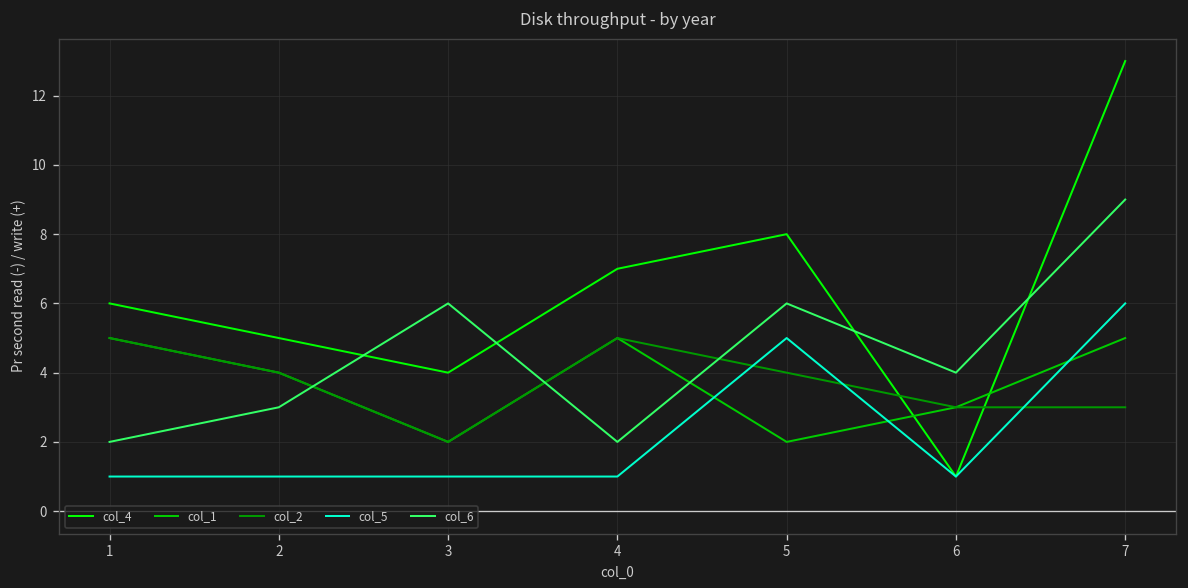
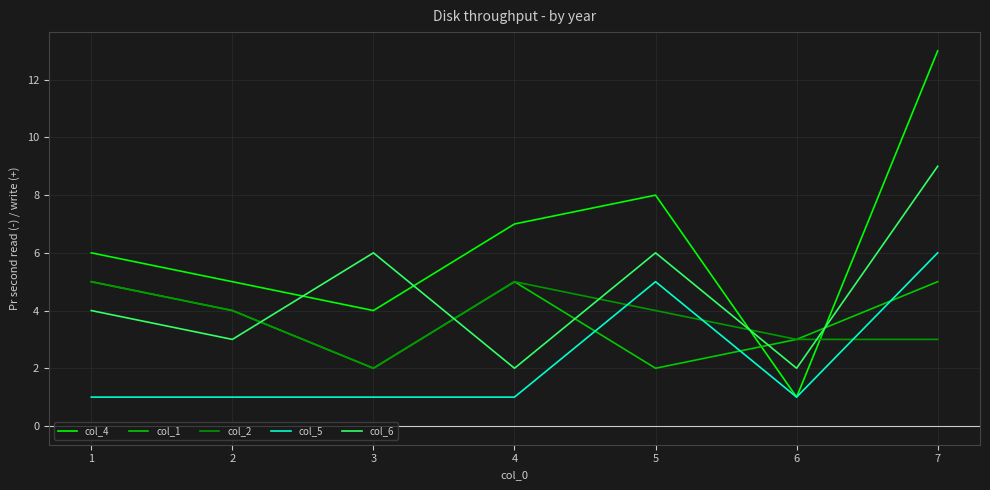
col_6, 1: 2 -> 4
col_6, 6: 4 -> 2
